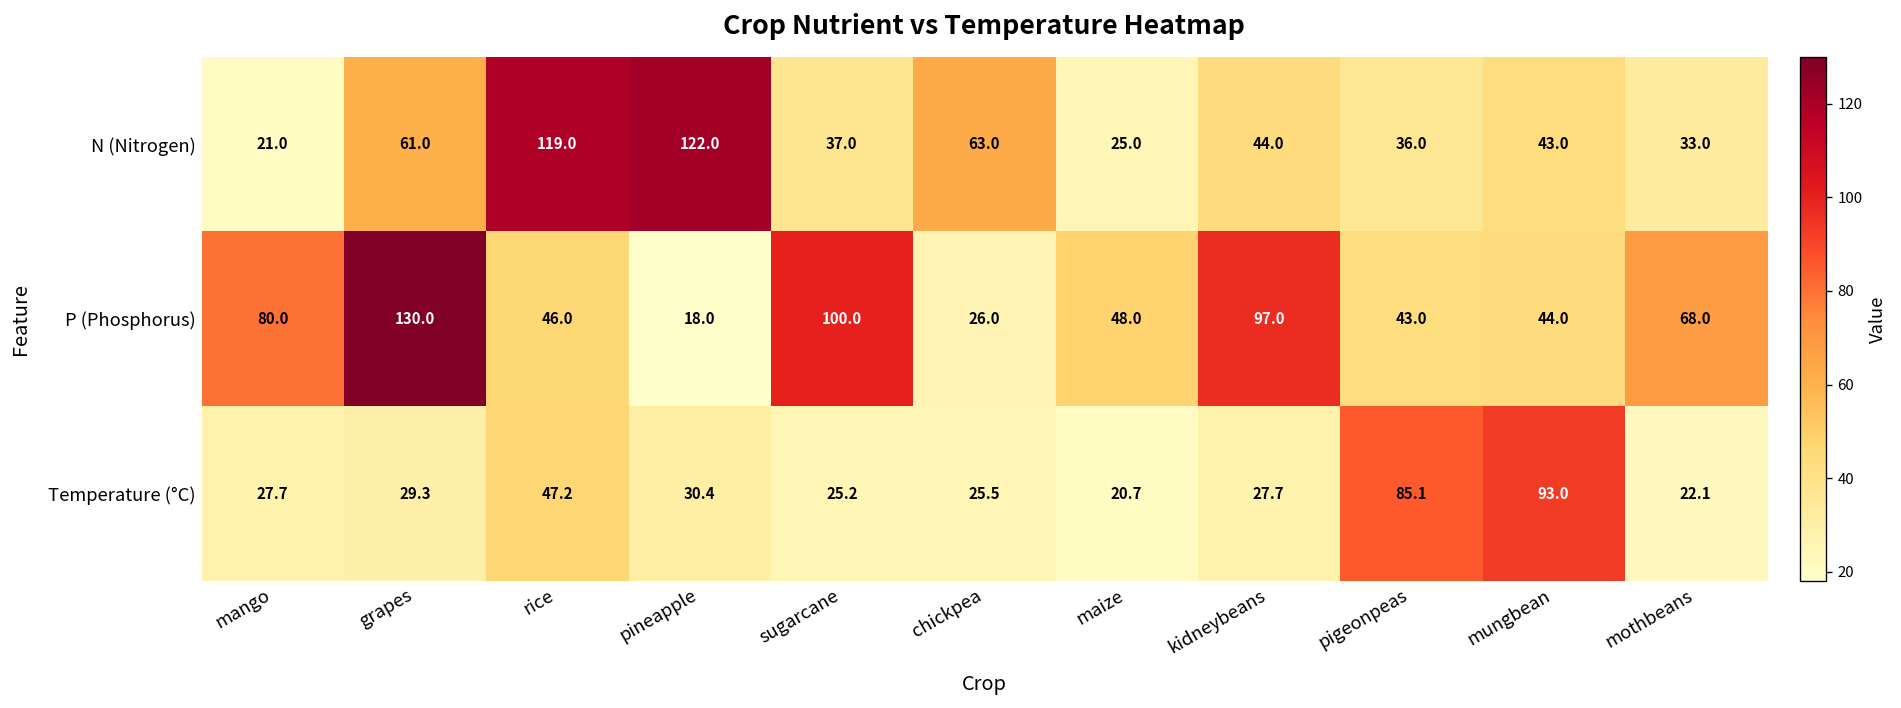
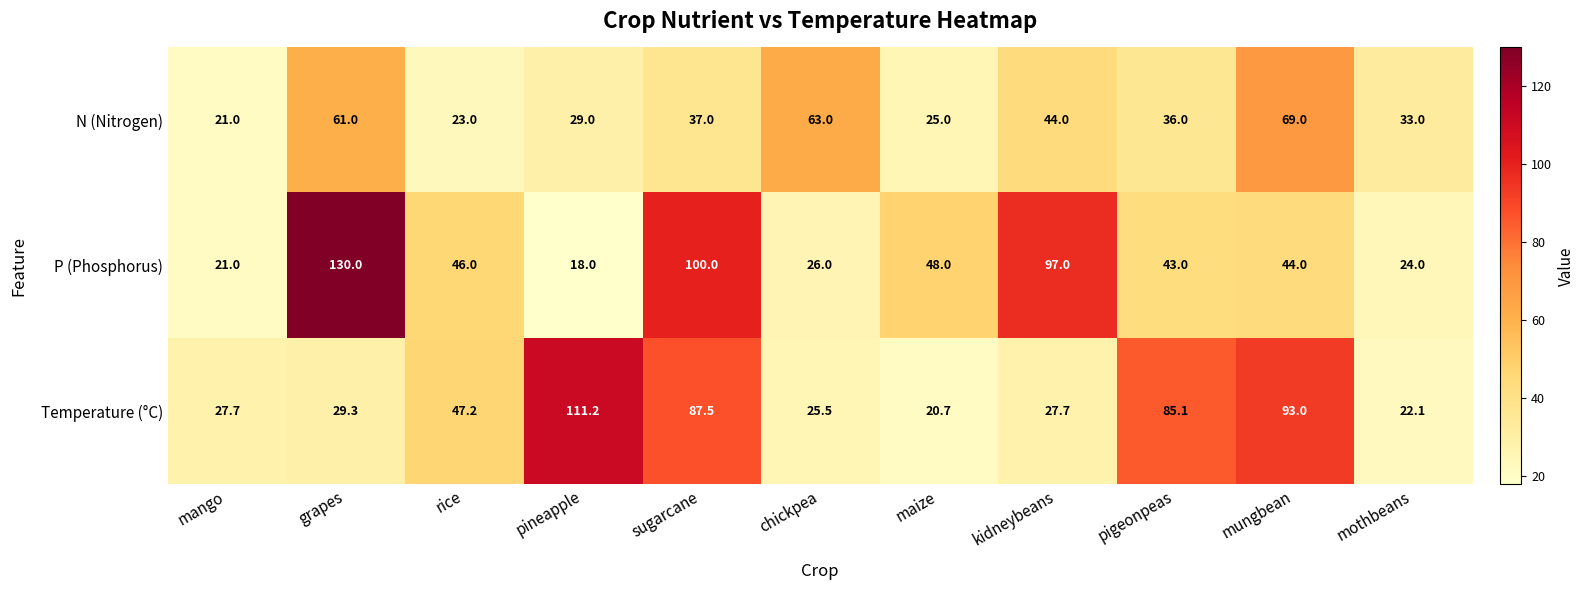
N (Nitrogen), rice: 119.0 -> 23.0
N (Nitrogen), pineapple: 122.0 -> 29.0
N (Nitrogen), mungbean: 43.0 -> 69.0
P (Phosphorus), mango: 80.0 -> 21.0
P (Phosphorus), mothbeans: 68.0 -> 24.0
Temperature (°C), pineapple: 30.4 -> 111.2
Temperature (°C), sugarcane: 25.2 -> 87.5
